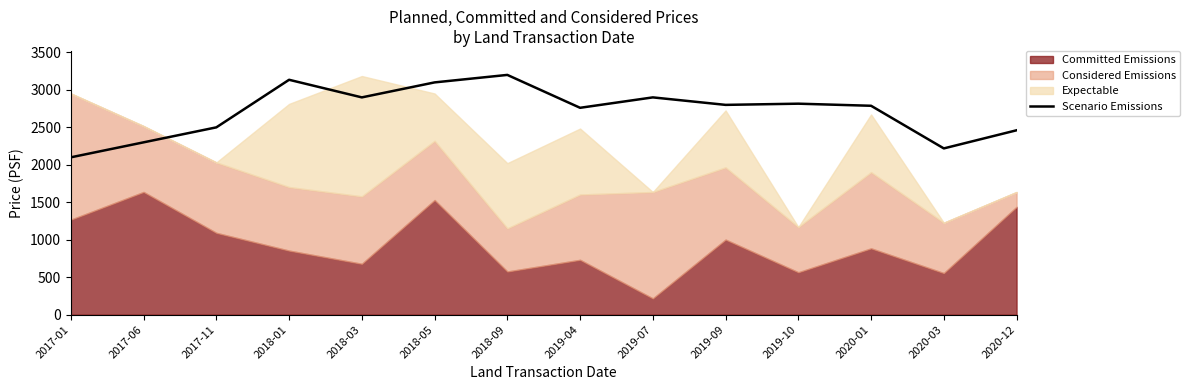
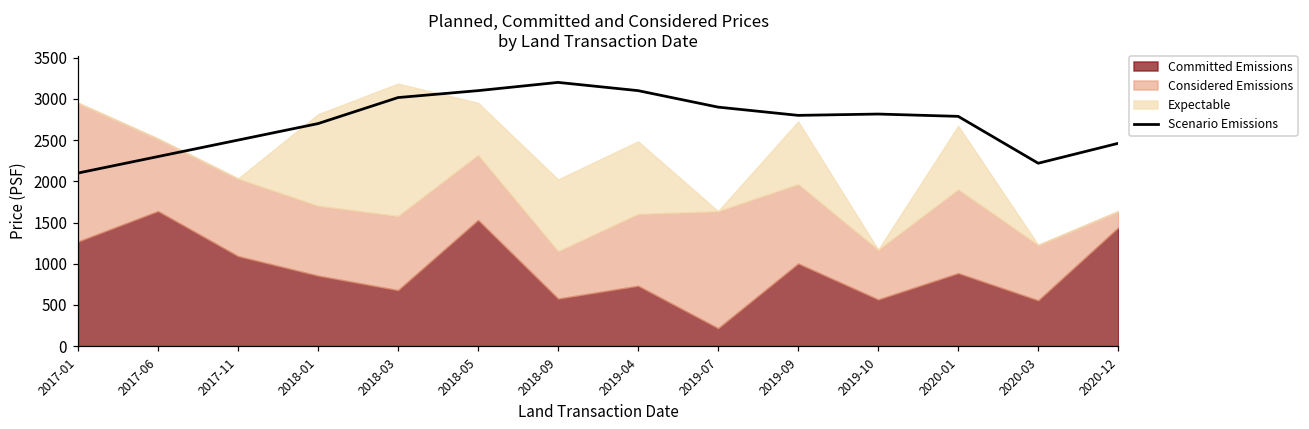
Scenario Emissions, 2018-01: 3100 -> 2700
Scenario Emissions, 2018-03: 2900 -> 3000
Scenario Emissions, 2019-04: 2800 -> 3100
